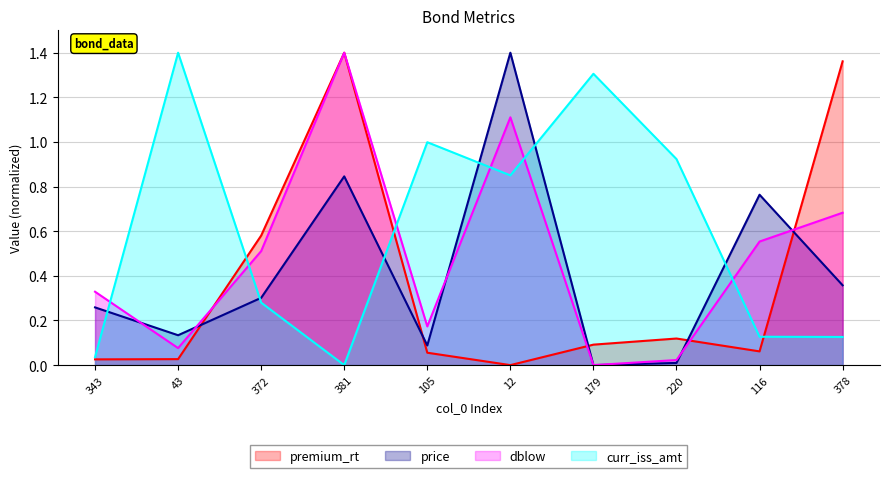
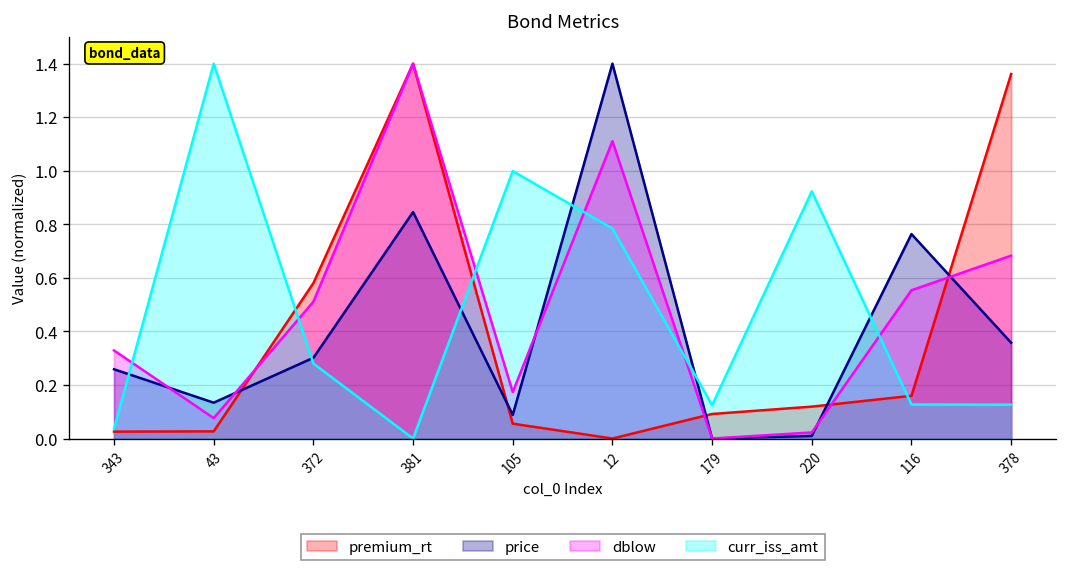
curr_iss_amt, 12: 0.85 -> 0.78
curr_iss_amt, 179: 1.31 -> 0.12
premium_rt, 116: 0.06 -> 0.16
